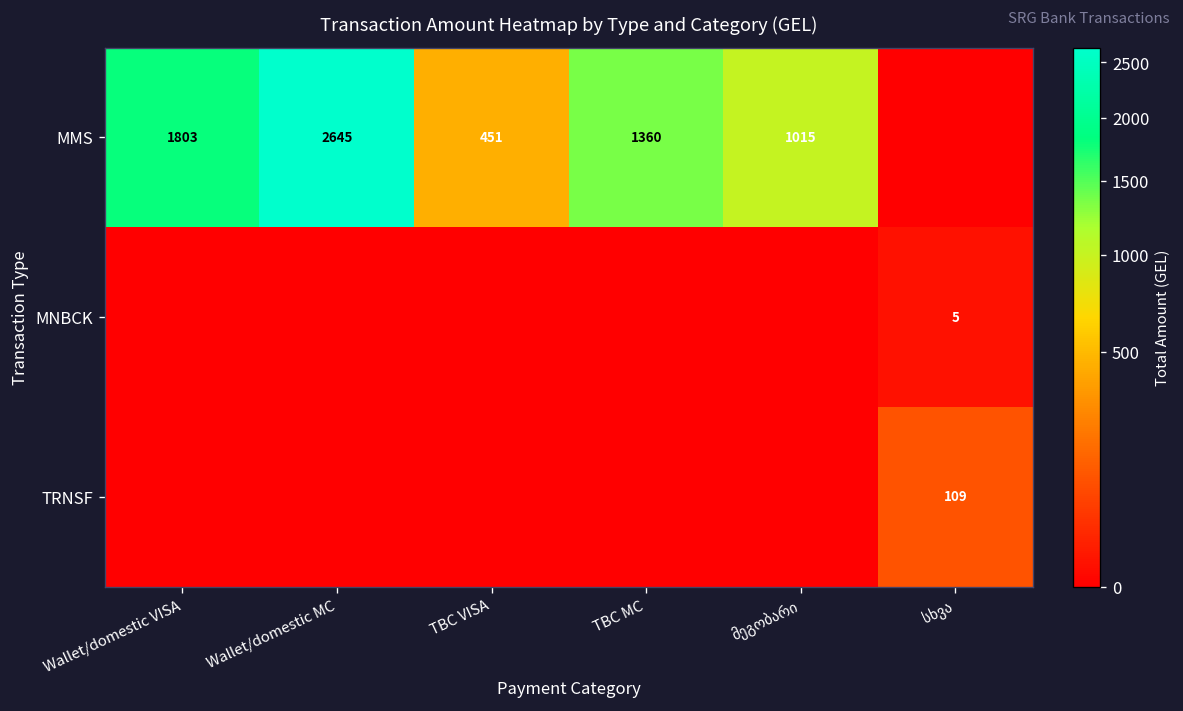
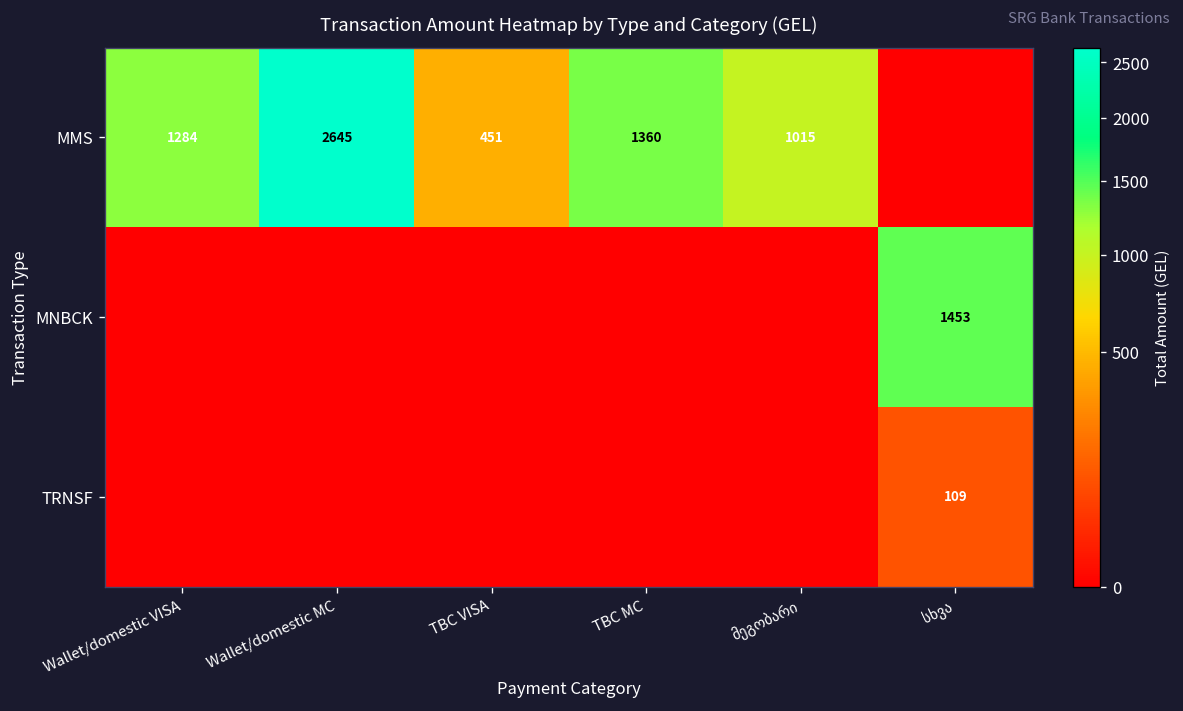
MMS, Wallet/domestic VISA: 1803 -> 1284
MNBCK, სხვა: 5 -> 1453
